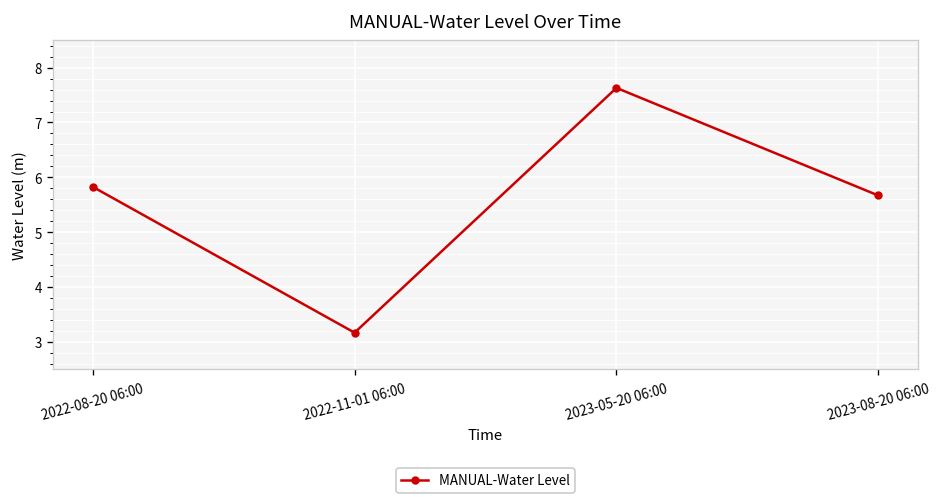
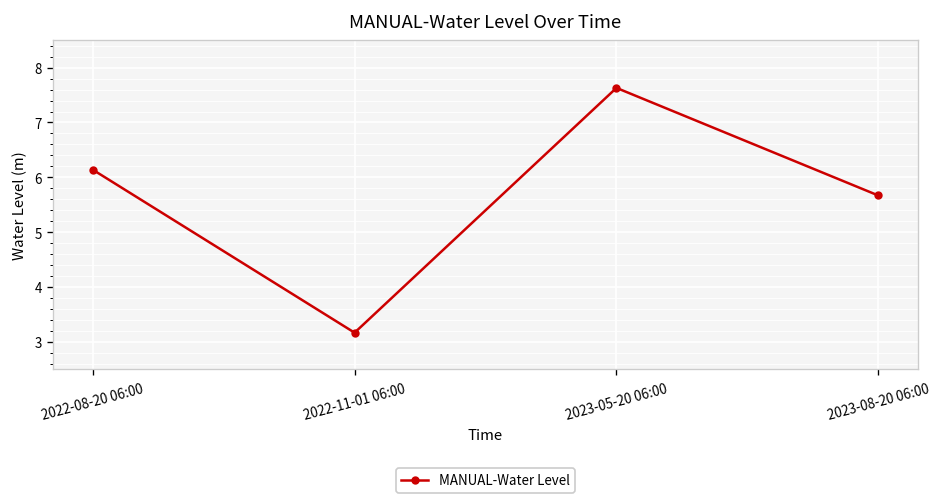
2022-08-20 06:00: 5.8 -> 6.1
